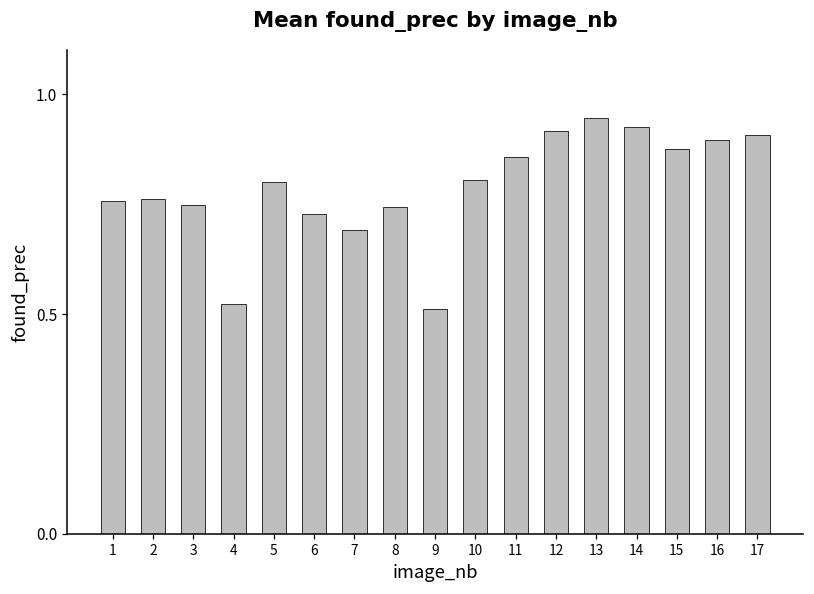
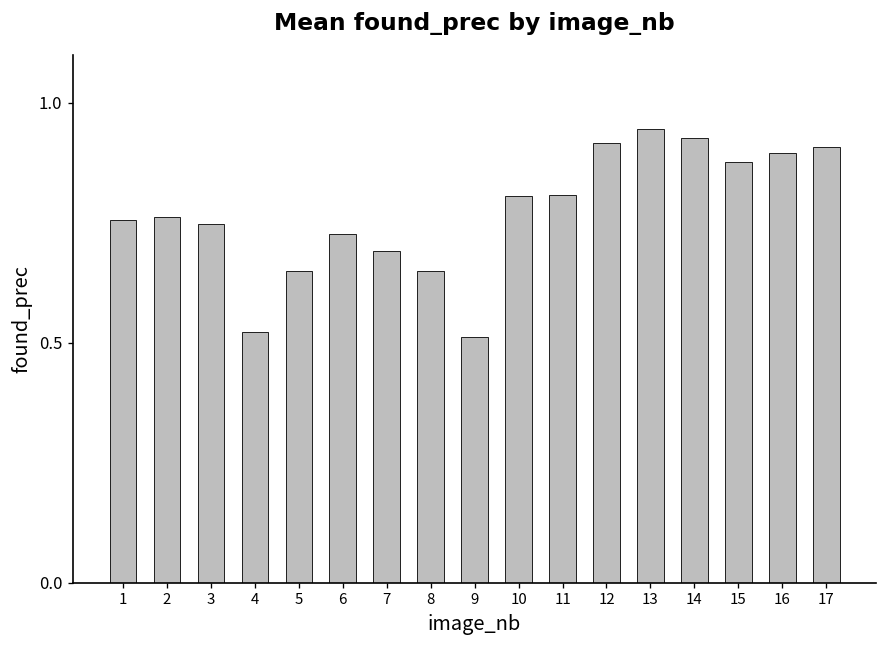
5: 0.80 -> 0.65
8: 0.74 -> 0.65
11: 0.86 -> 0.81
